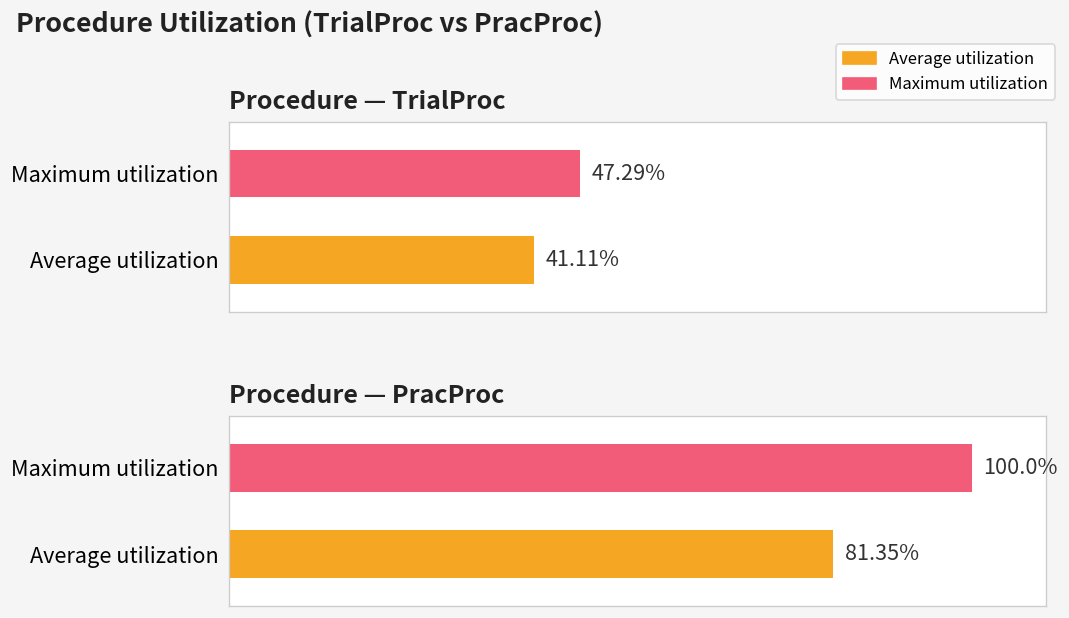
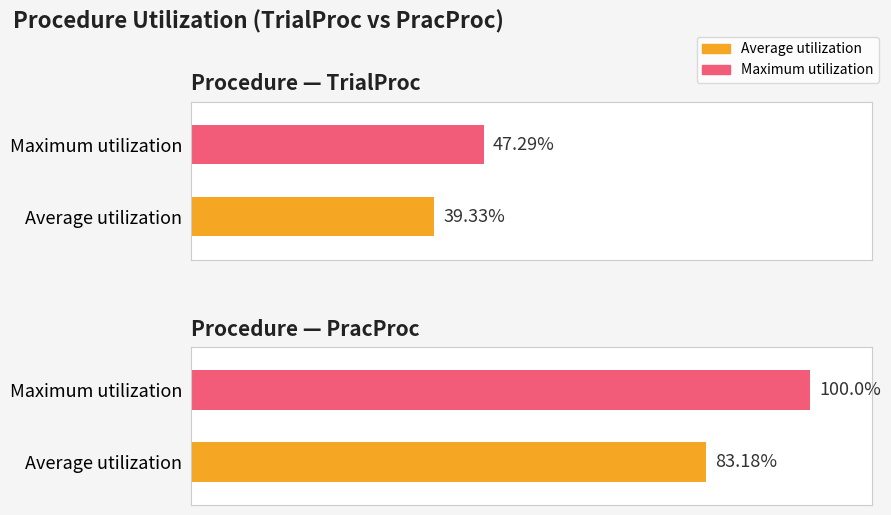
Procedure — TrialProc, Average utilization: 41.11% -> 39.33%
Procedure — PracProc, Average utilization: 81.35% -> 83.18%
